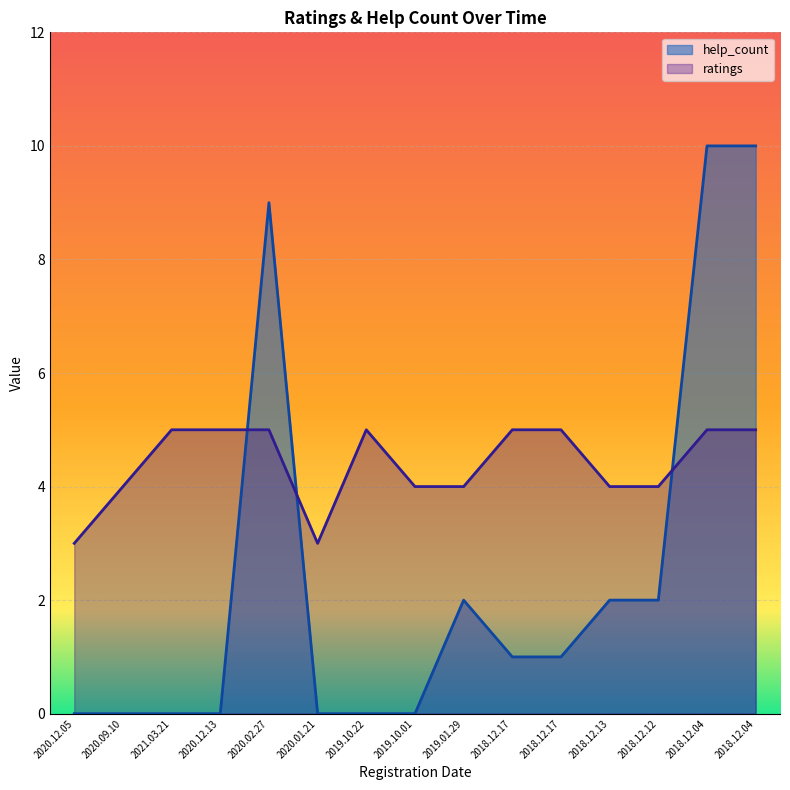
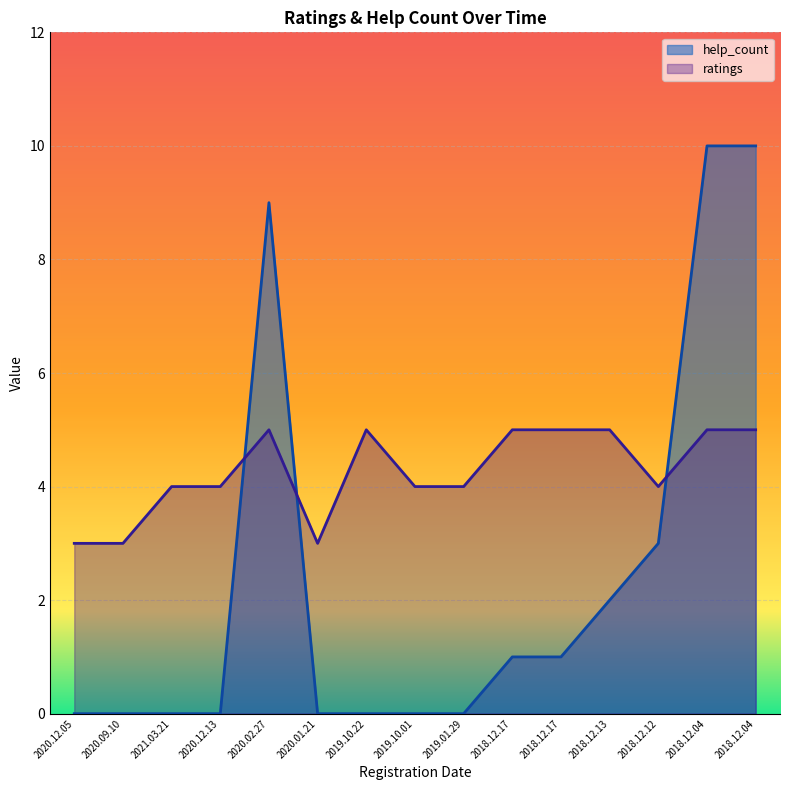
ratings, 2020.09.10: 4 -> 3
ratings, 2021.03.21: 5 -> 4
ratings, 2020.12.13: 5 -> 4
help_count, 2019.01.29: 2 -> 0
ratings, 2018.12.13: 4 -> 5
help_count, 2018.12.12: 2 -> 3
